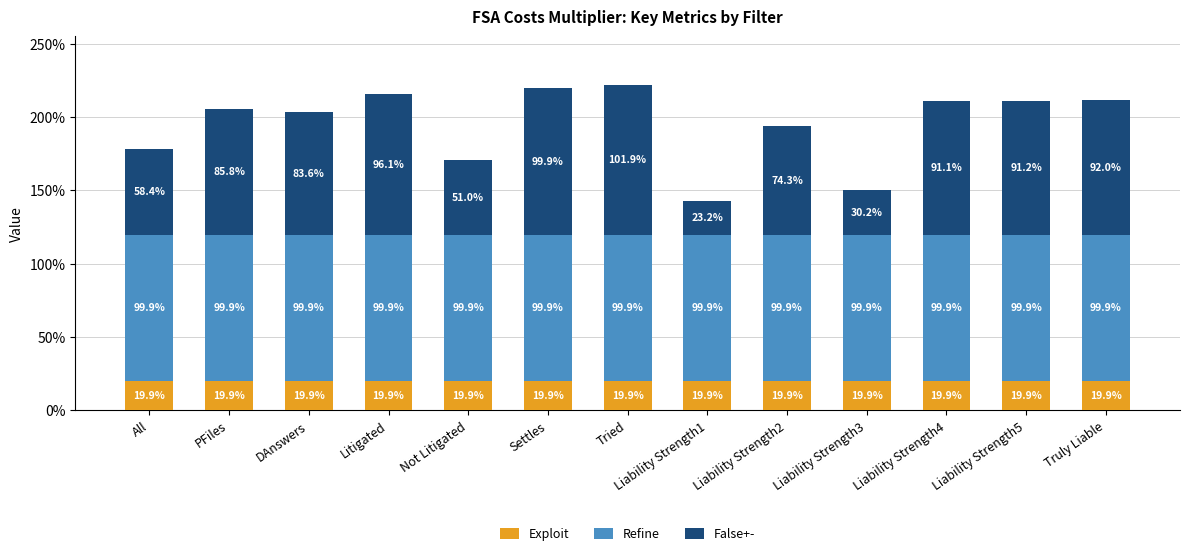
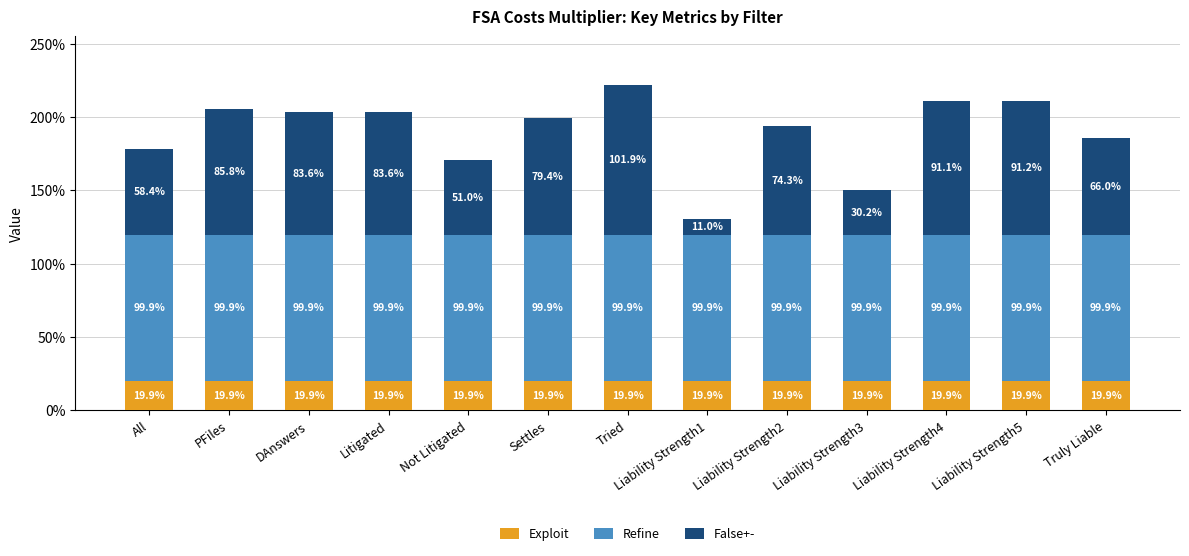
False+-, Litigated: 96.1% -> 83.6%
False+-, Settles: 99.9% -> 79.4%
False+-, Liability Strength1: 23.2% -> 11.0%
False+-, Truly Liable: 92.0% -> 66.0%
